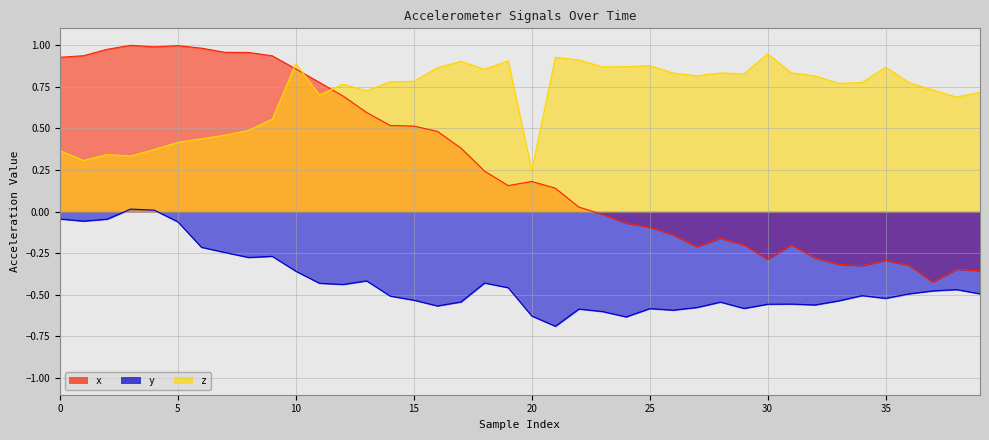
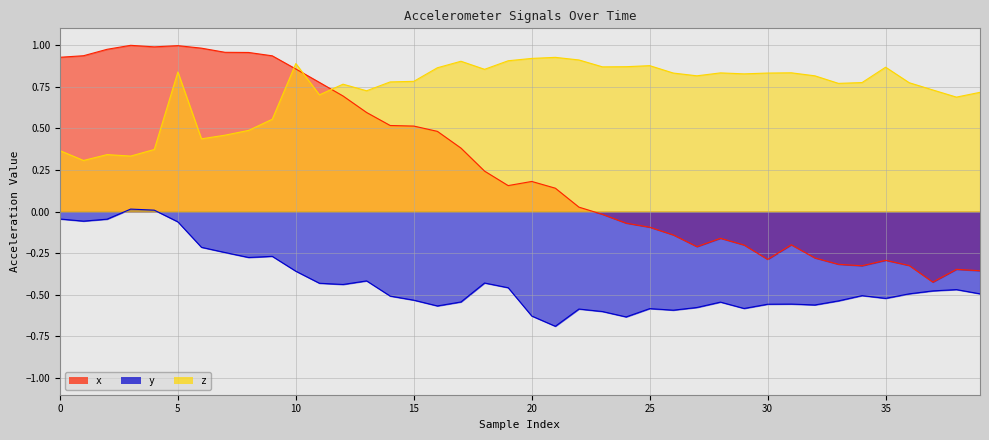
z, 5: 0.42 -> 0.84
z, 20: 0.25 -> 0.92
z, 30: 0.95 -> 0.83
